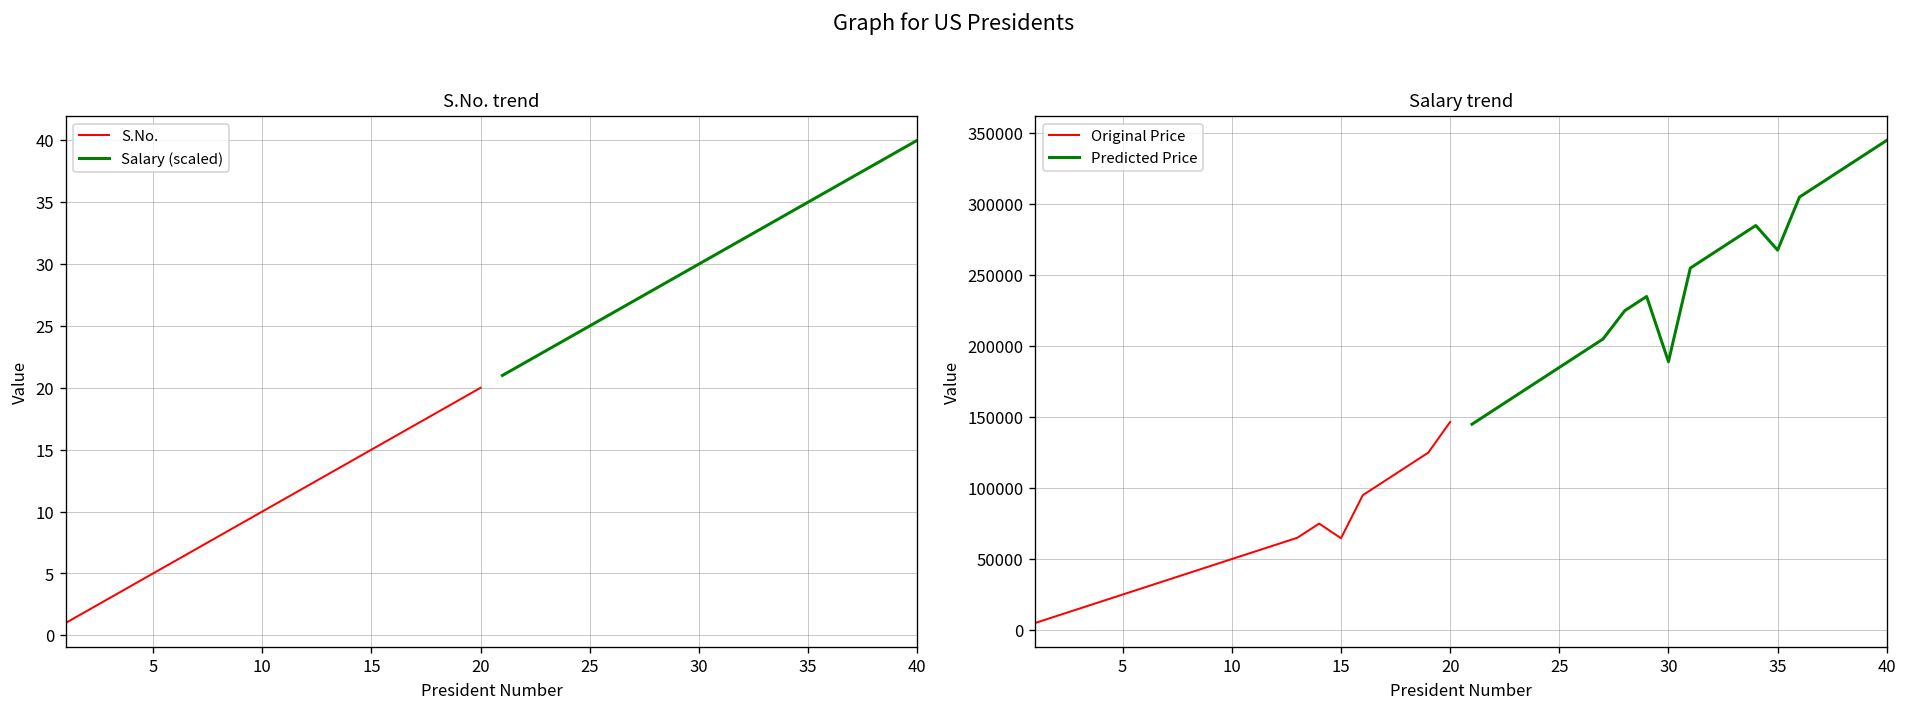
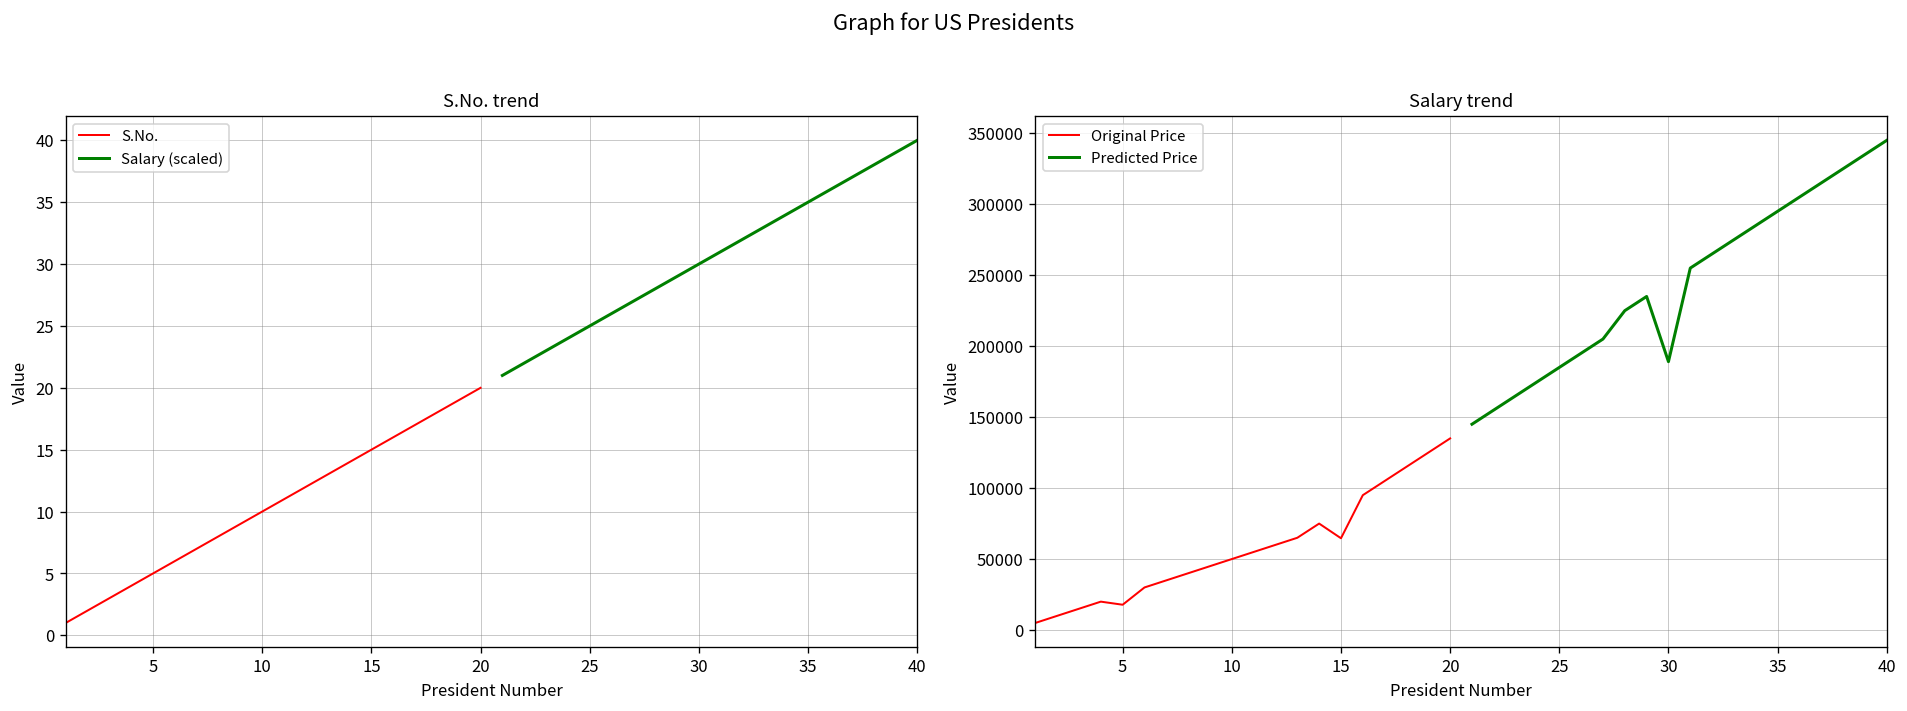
Salary trend, Original Price, 5: 25000 -> 18000
Salary trend, Original Price, 20: 147000 -> 135000
Salary trend, Predicted Price, 35: 268000 -> 295000
